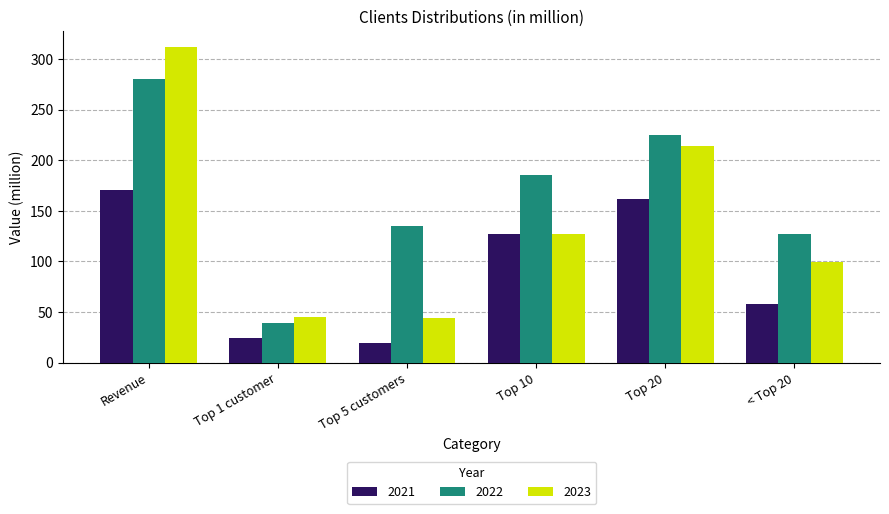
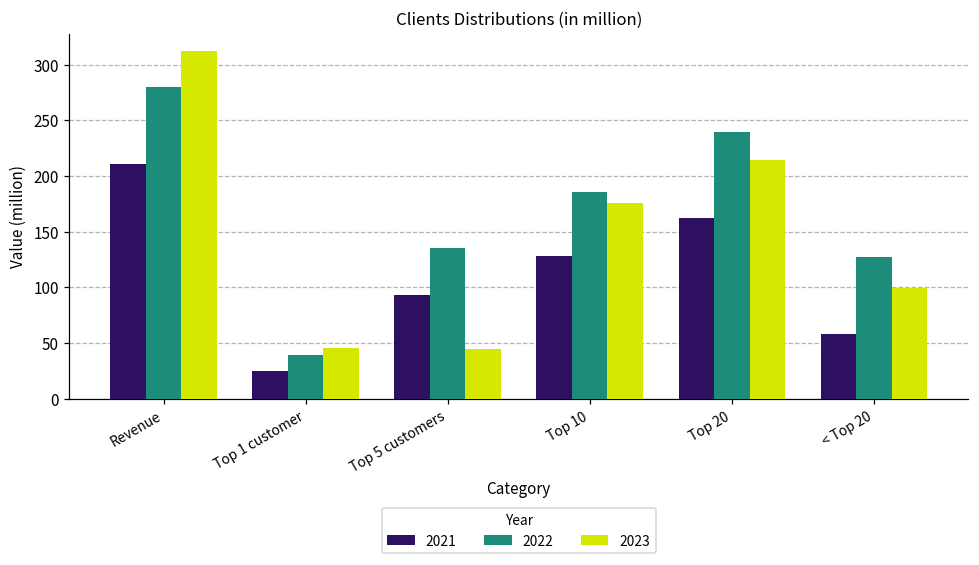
2021, Revenue: 171 -> 211
2021, Top 5 customers: 19 -> 93
2023, Top 10: 127 -> 176
2022, Top 20: 225 -> 239
